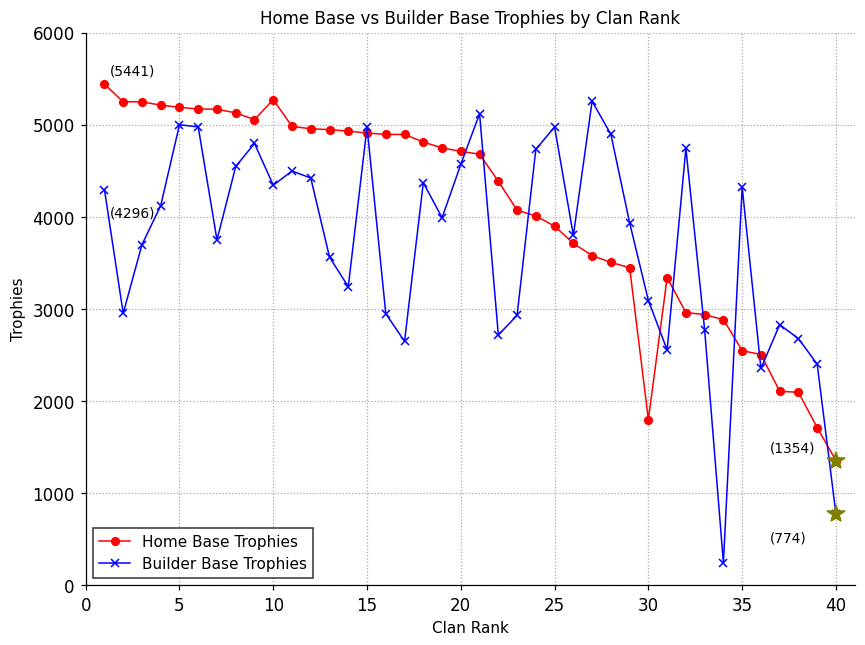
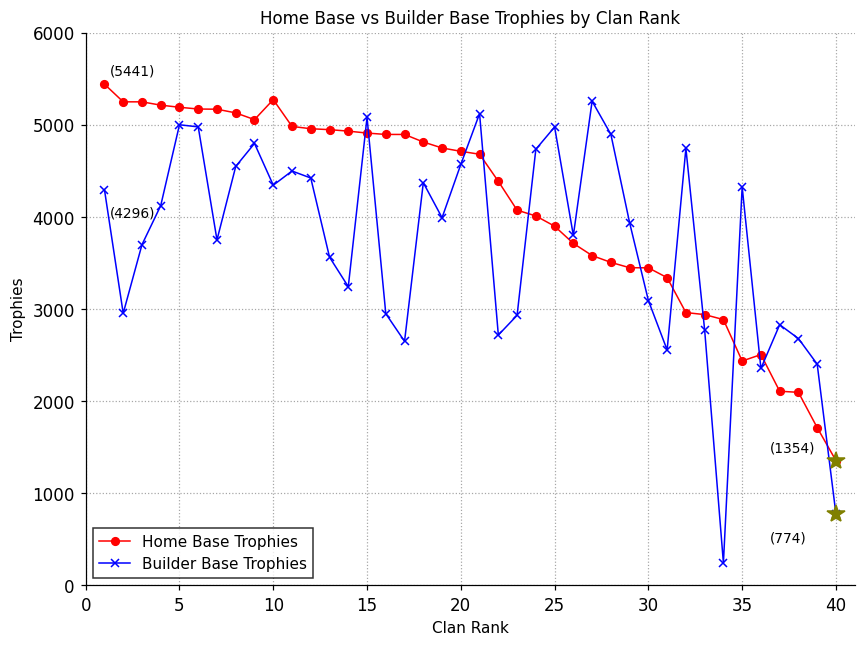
Builder Base Trophies, 15: 5000 -> 5100
Home Base Trophies, 30: 1800 -> 3400
Home Base Trophies, 35: 2500 -> 2400
